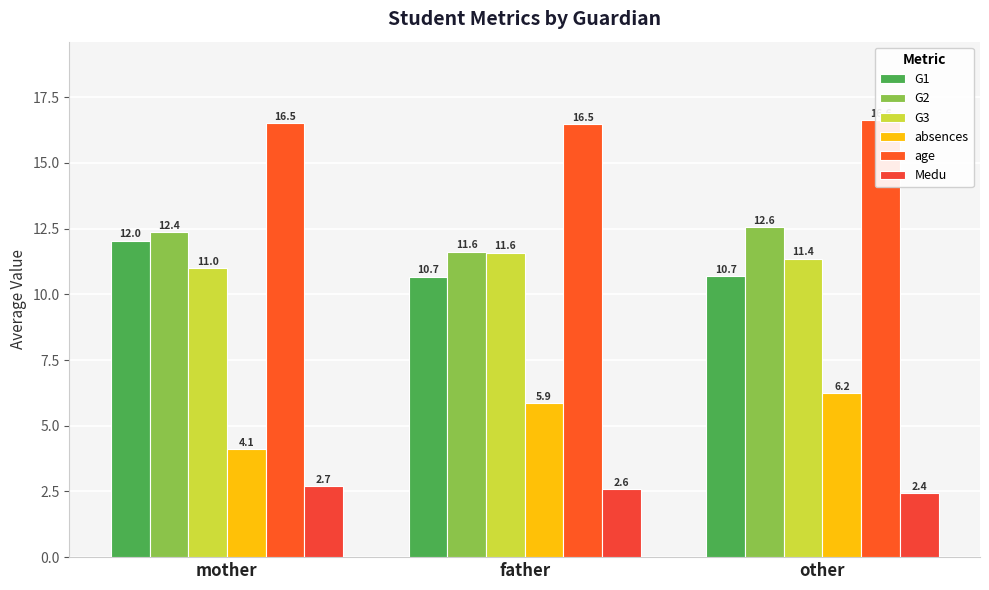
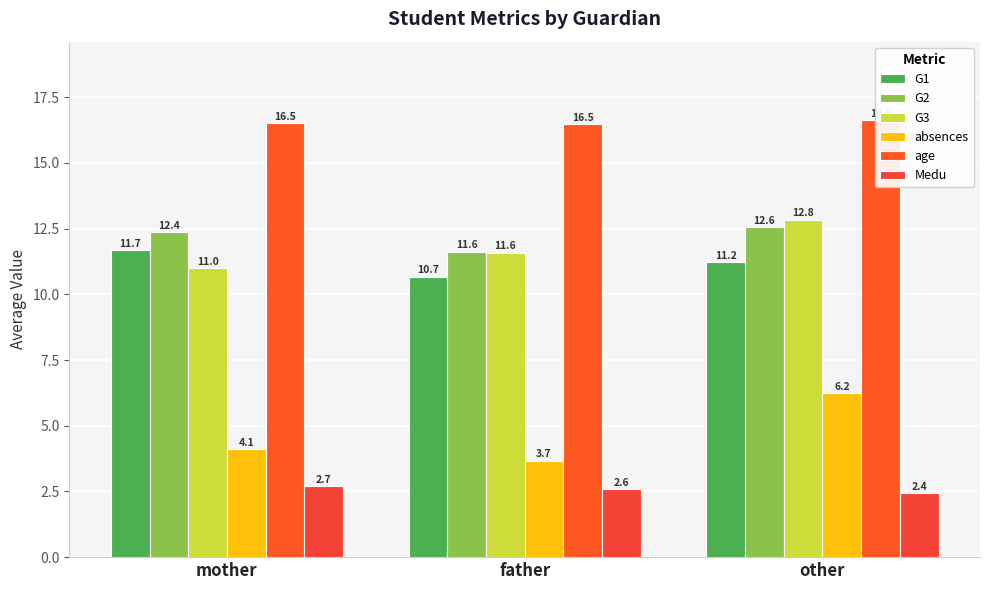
G1, mother: 12.0 -> 11.7
absences, father: 5.9 -> 3.7
G1, other: 10.7 -> 11.2
G3, other: 11.4 -> 12.8
